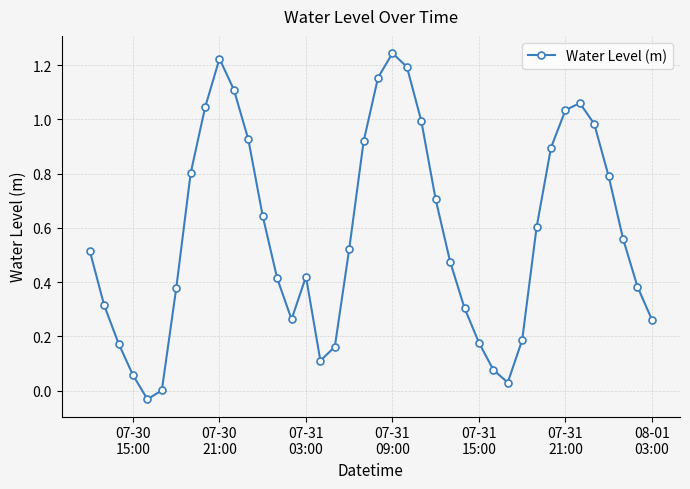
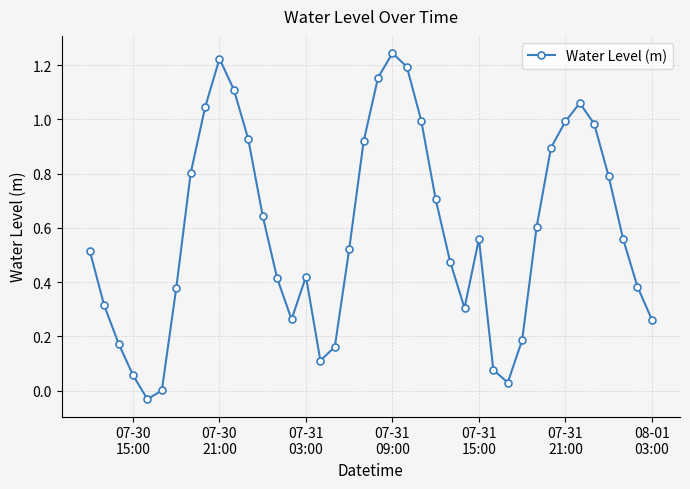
07-31 15:00: 0.18 -> 0.56
07-31 21:00: 1.03 -> 0.99
